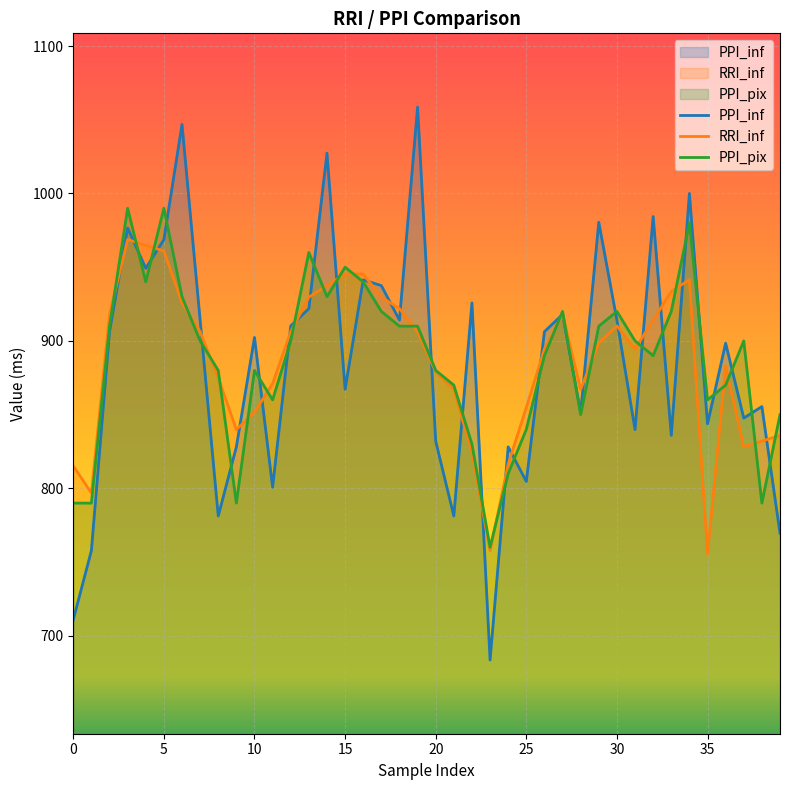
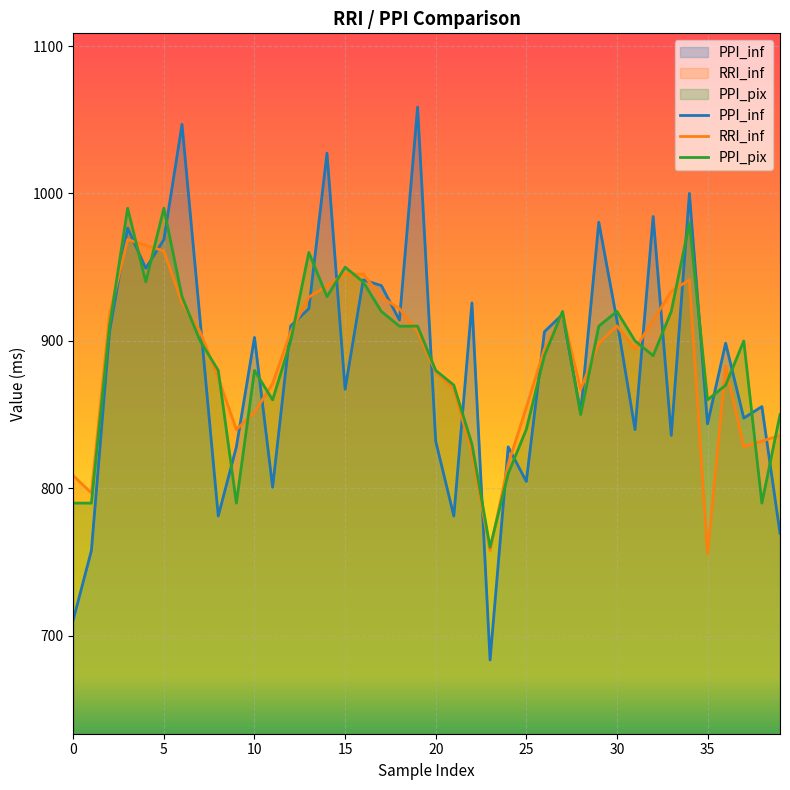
RRI_inf, 0: 815 -> 809
